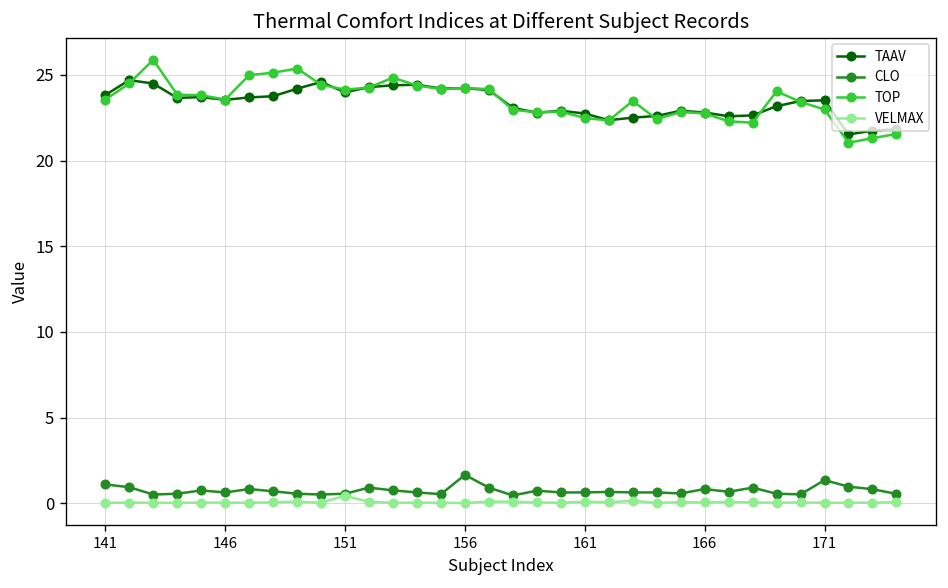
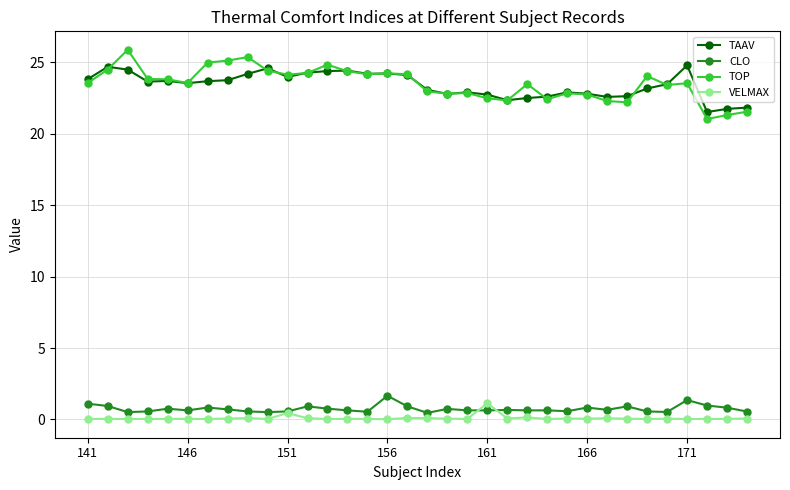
VELMAX, 161: 0.1 -> 1.1
TAAV, 171: 23.5 -> 24.8
TOP, 171: 23.0 -> 23.5
